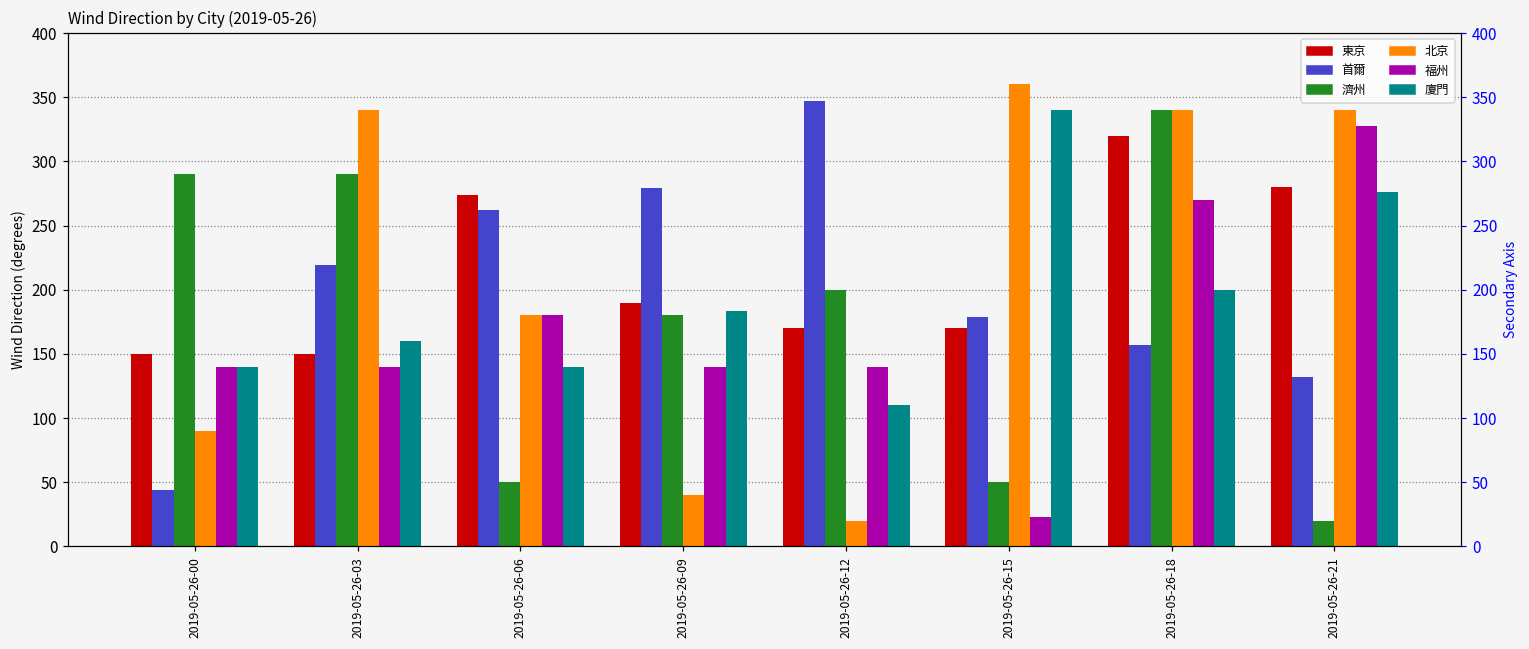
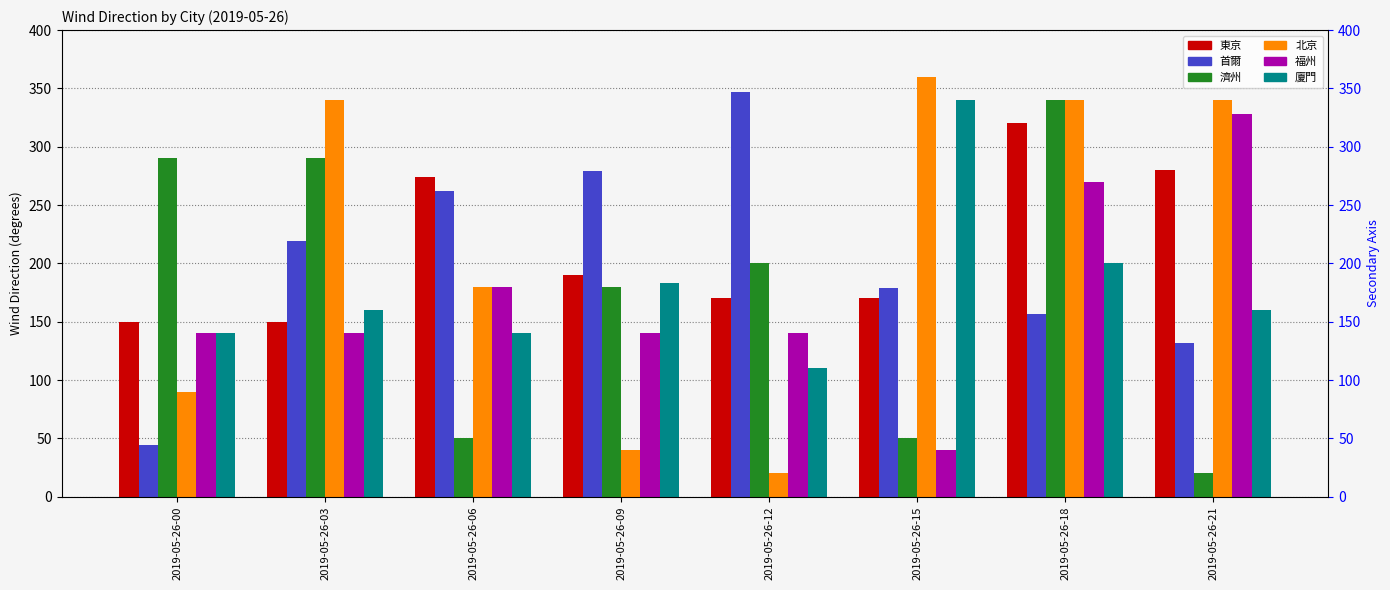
福州, 2019-05-26-15: 23 -> 40
廈門, 2019-05-26-21: 276 -> 160
